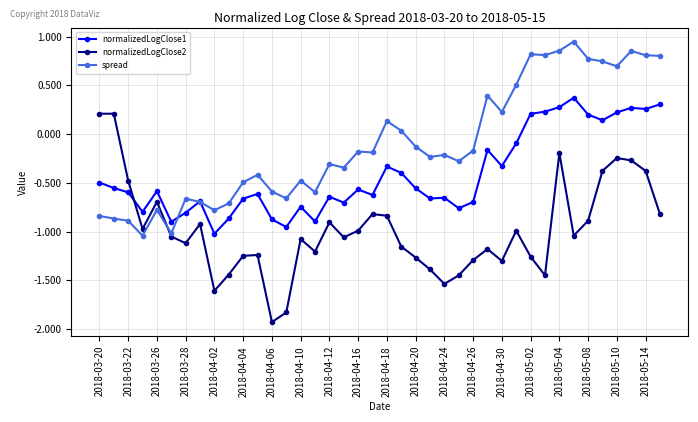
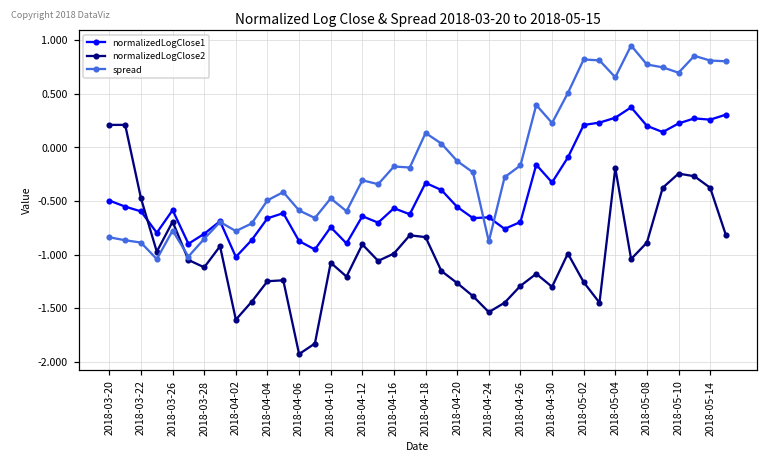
spread, 2018-03-28: -0.7 -> -0.9
spread, 2018-04-24: -0.2 -> -0.9
spread, 2018-05-04: 0.9 -> 0.7
